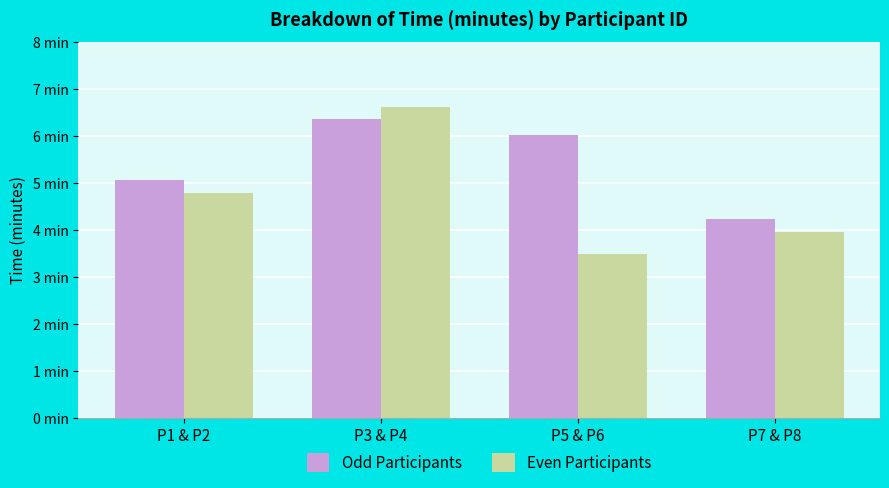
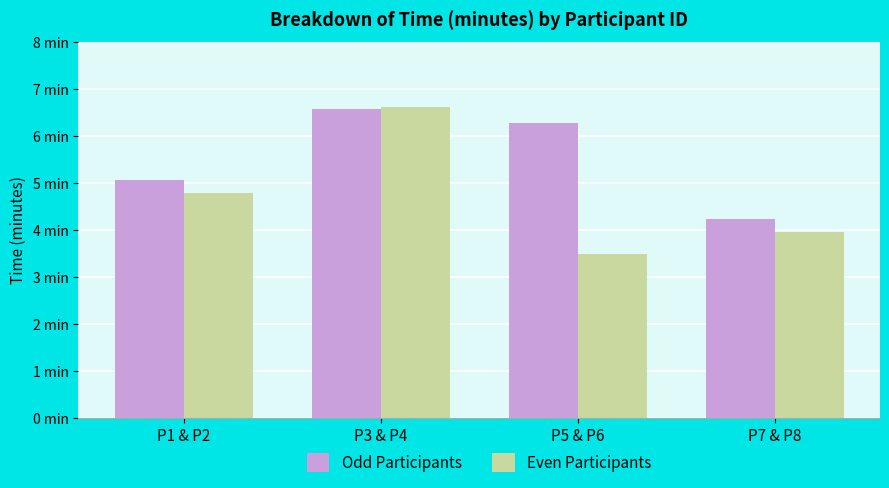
Odd Participants, P3 & P4: 6.4 min -> 6.6 min
Odd Participants, P5 & P6: 6.0 min -> 6.3 min
